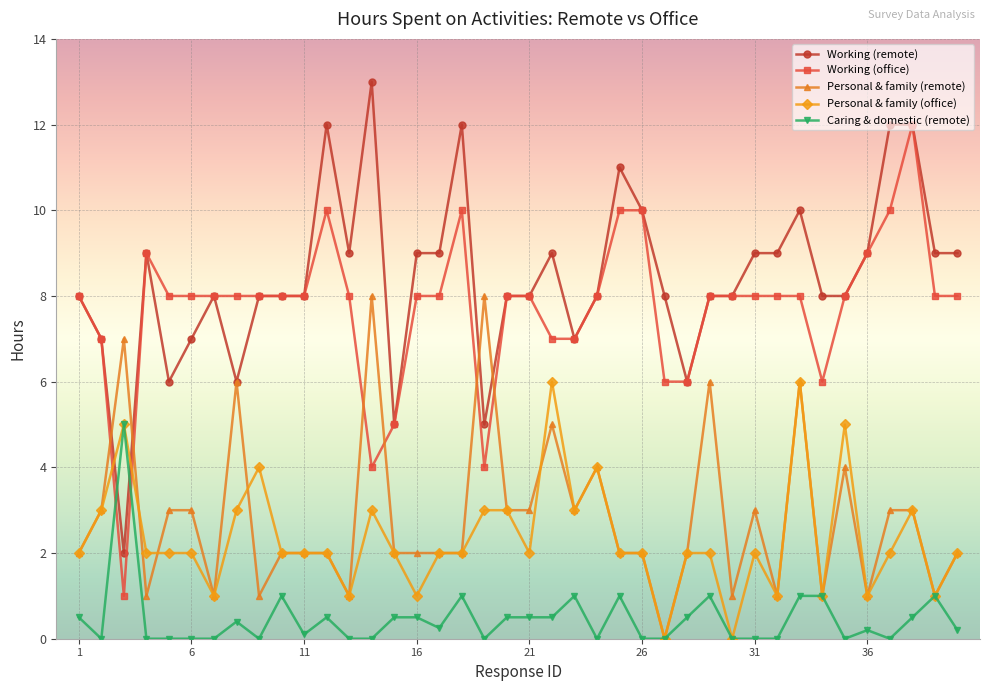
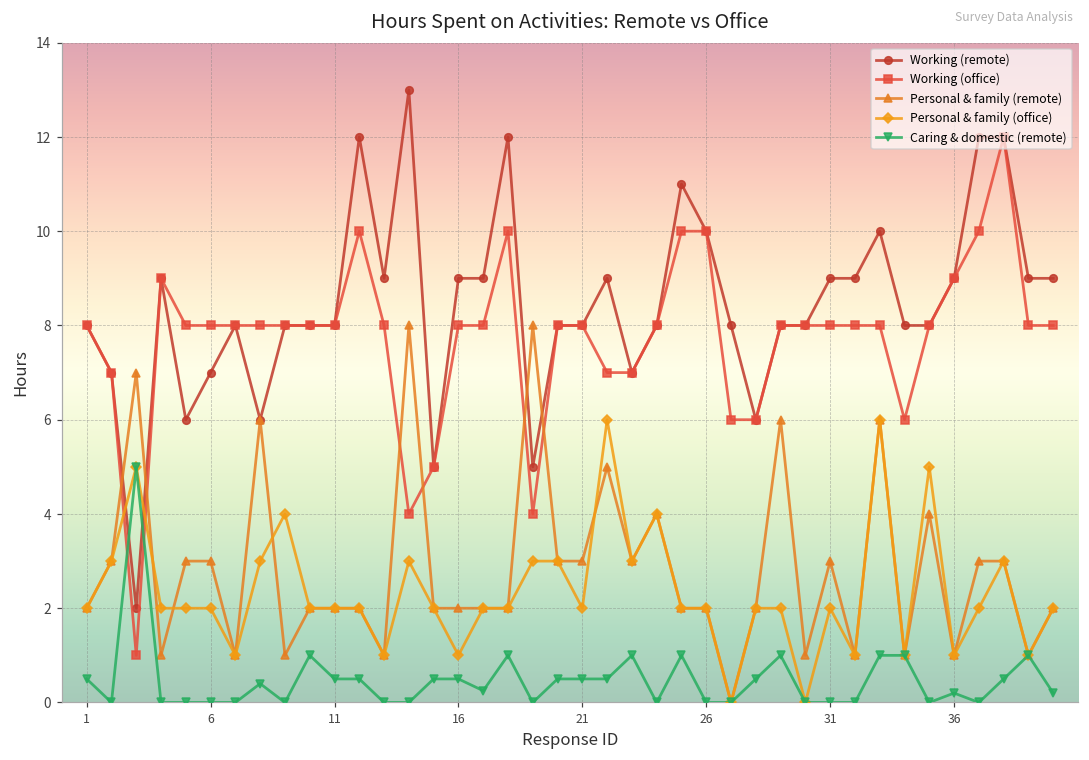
Caring & domestic (remote), 11: 0.1 -> 0.5
